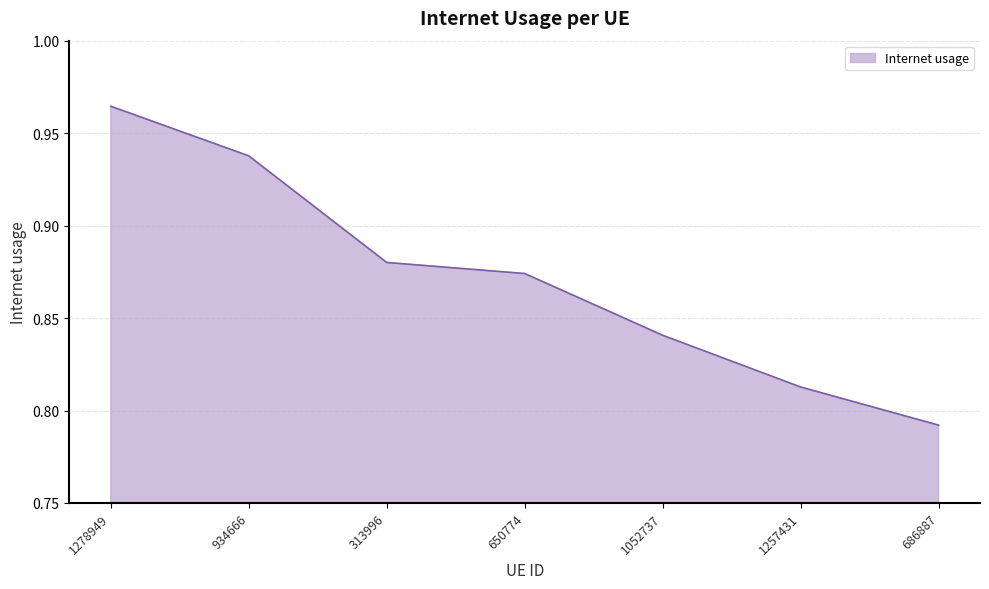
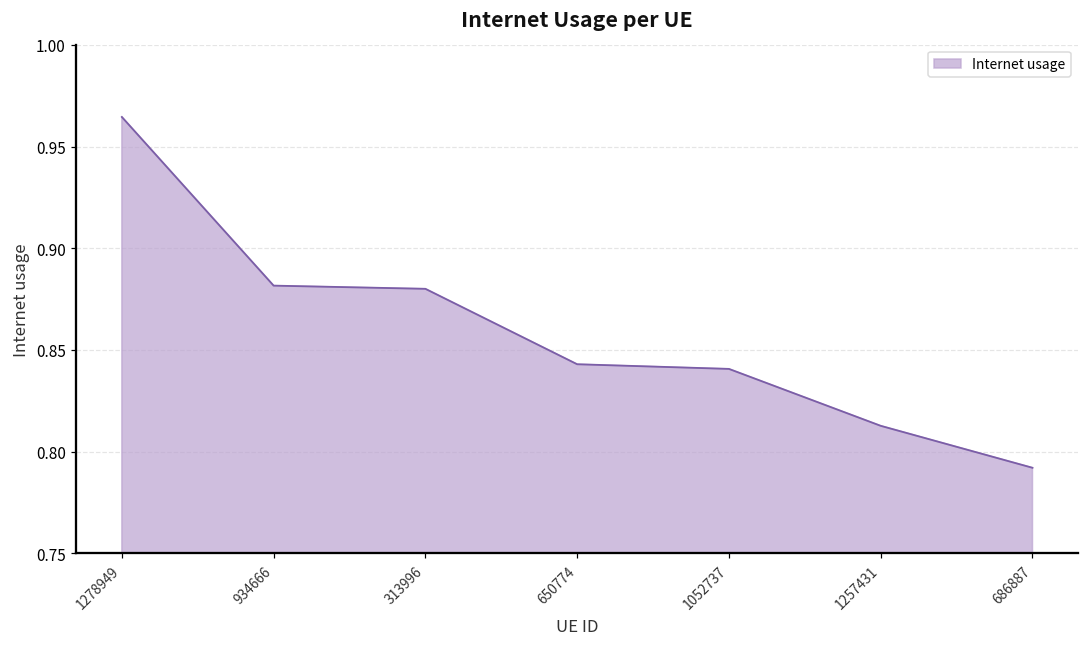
934666: 0.938 -> 0.882
650774: 0.874 -> 0.843
